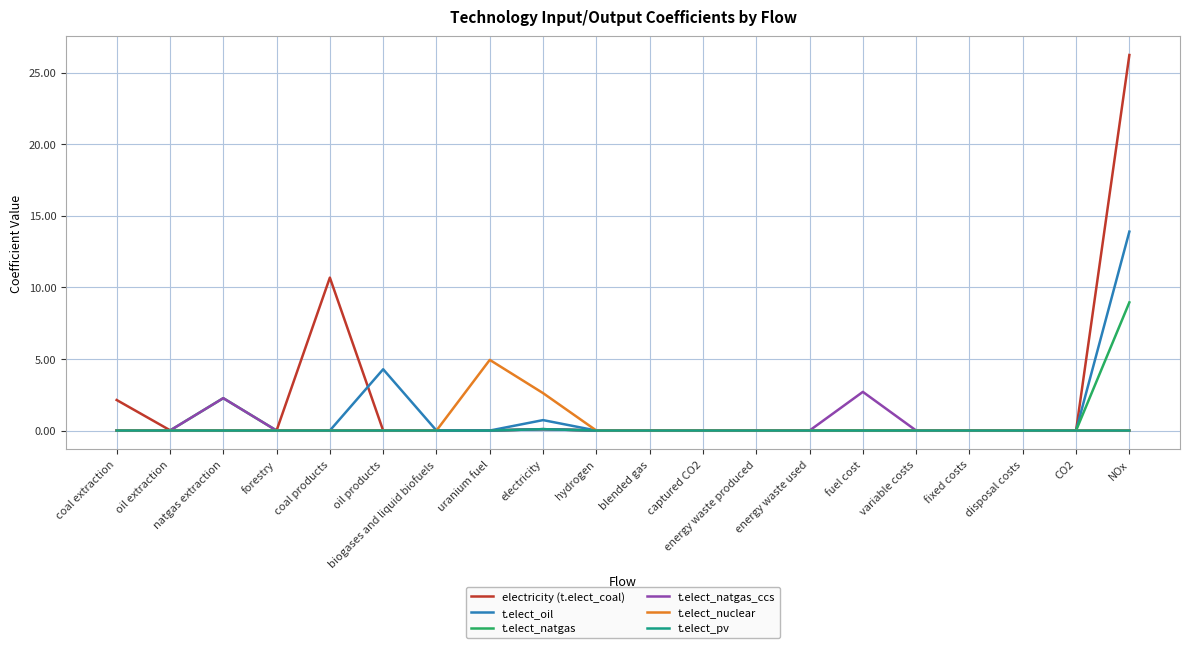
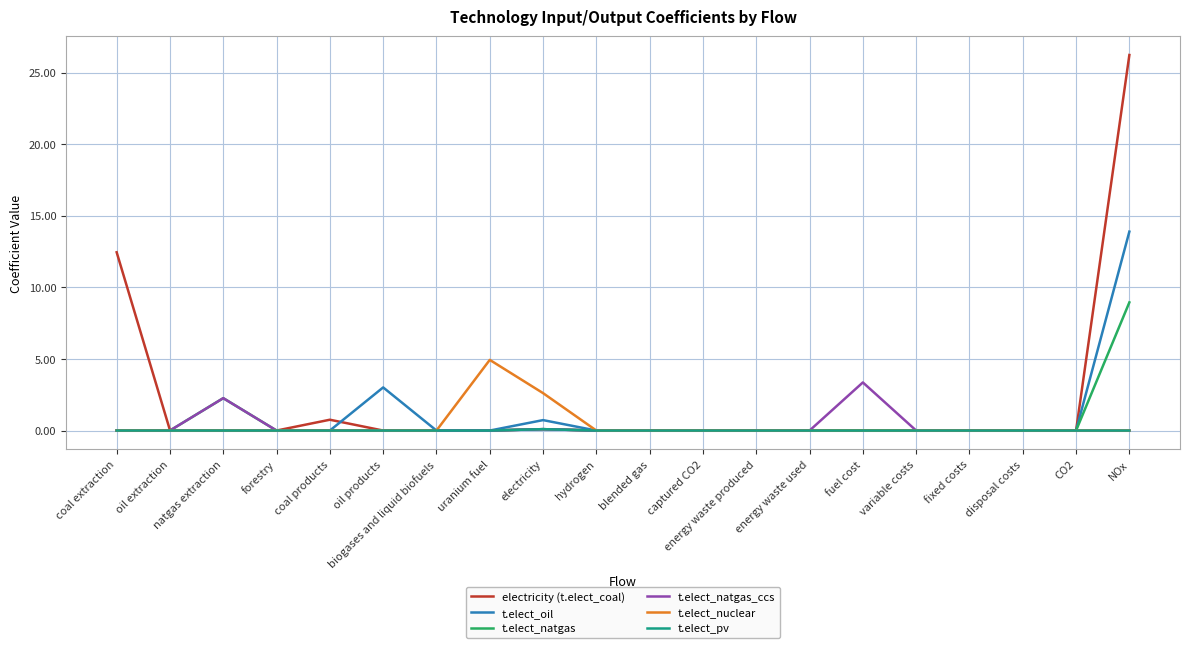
electricity (t.elect_coal), coal extraction: 2.1 -> 12.4
electricity (t.elect_coal), coal products: 10.7 -> 0.8
t.elect_oil, oil products: 4.3 -> 3.0
t.elect_natgas_ccs, fuel cost: 2.7 -> 3.4
